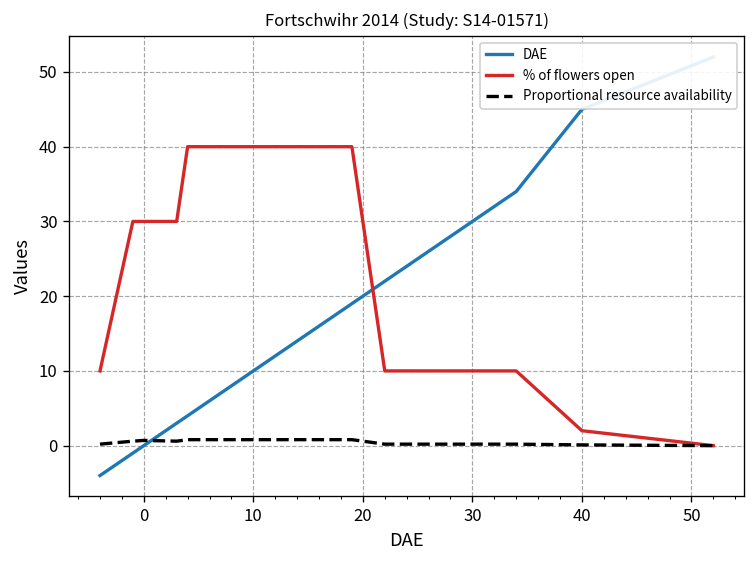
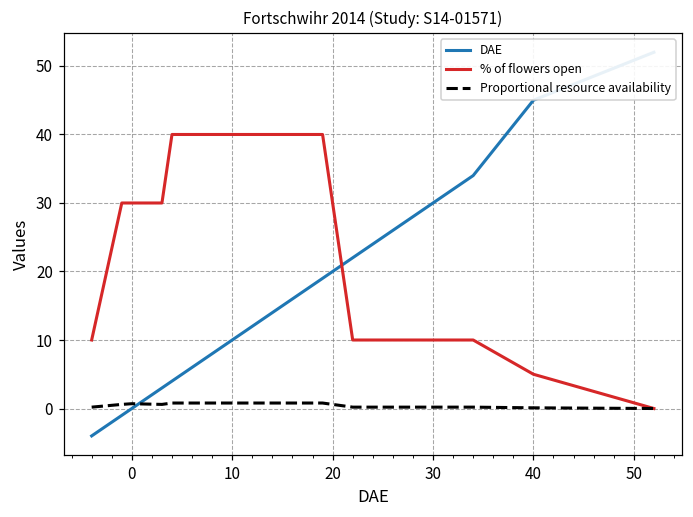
% of flowers open, 40: 2 -> 5
